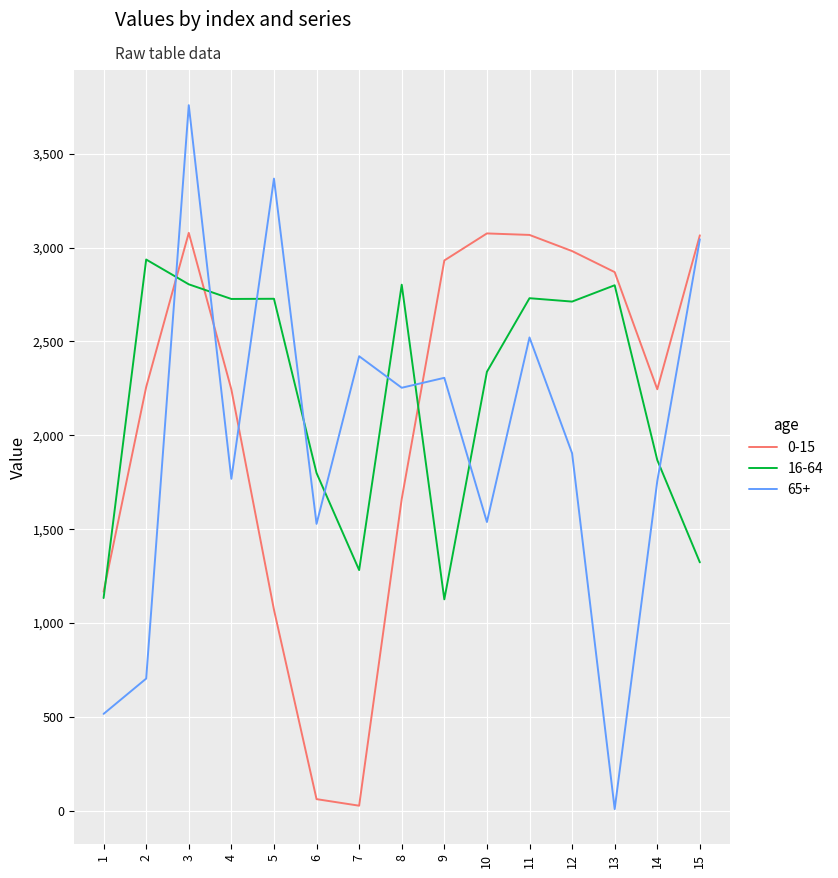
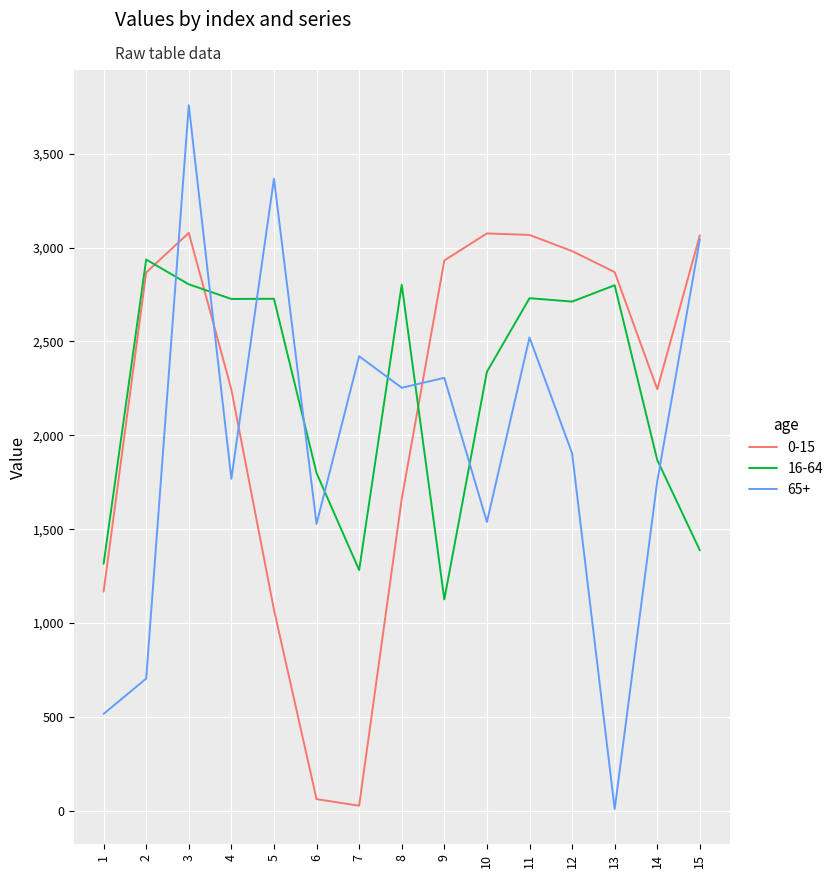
16-64, 1: 1,130 -> 1,320
0-15, 2: 2,260 -> 2,870
16-64, 15: 1,320 -> 1,390
